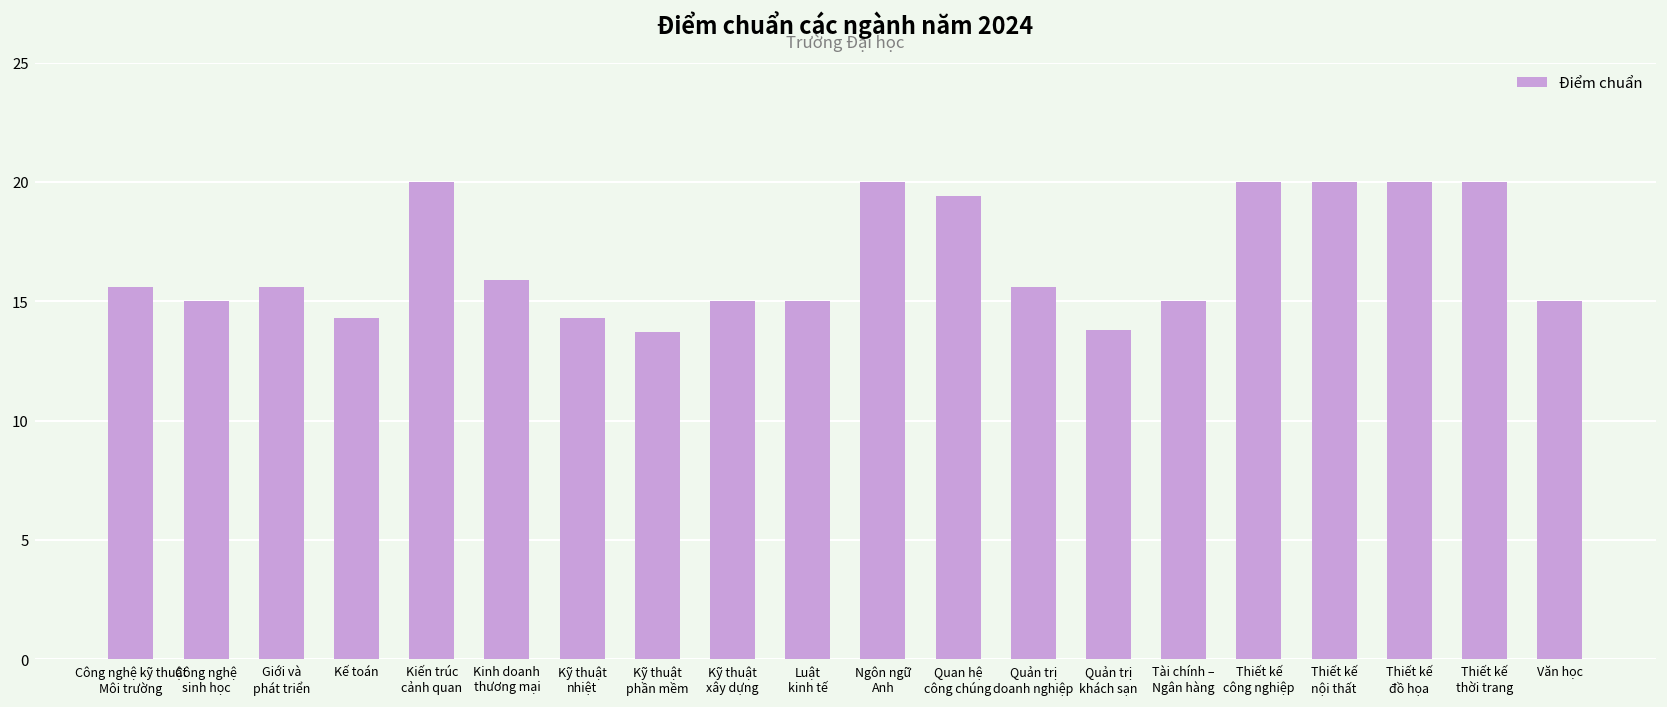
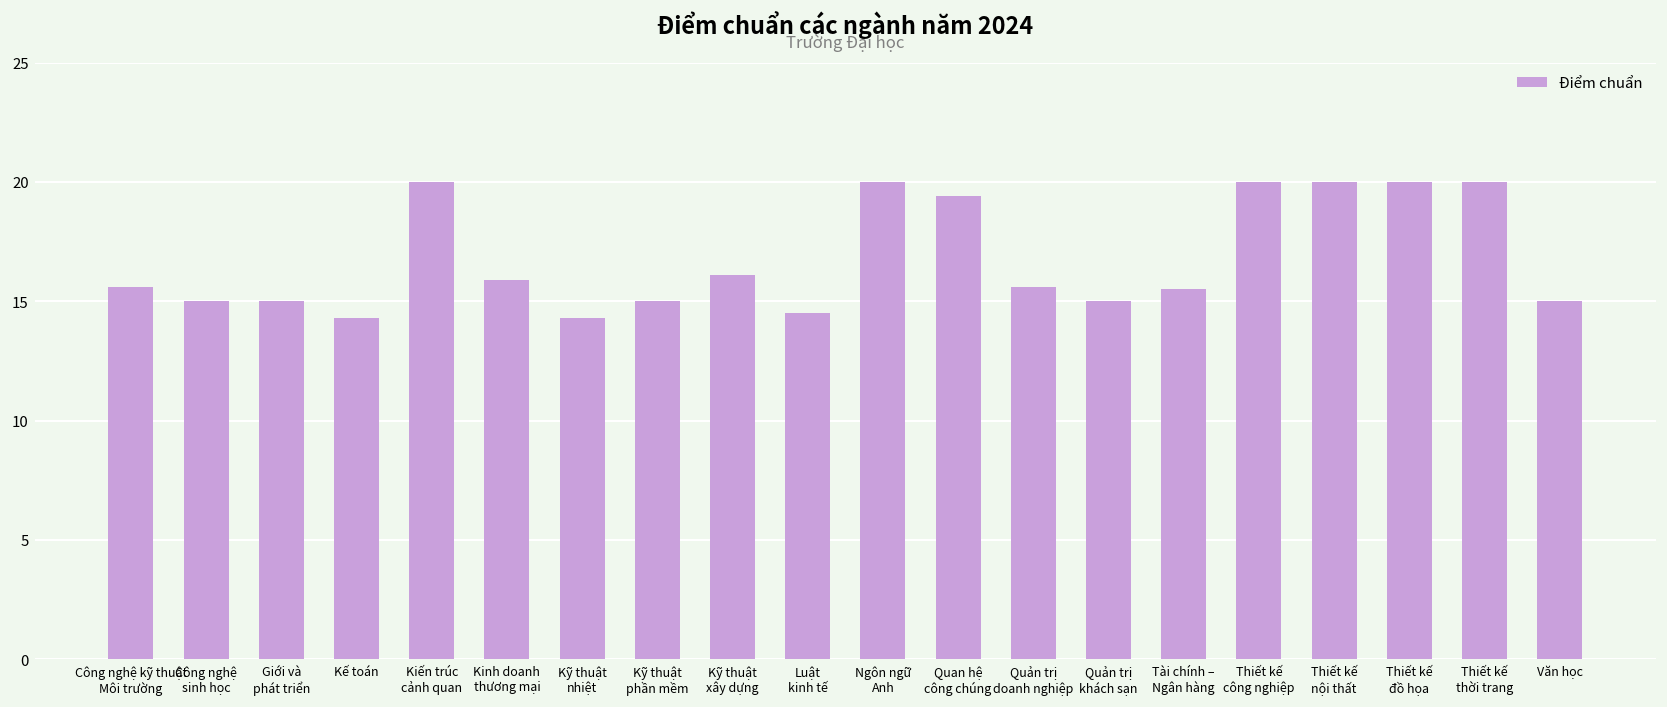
Giới và phát triển: 15.6 -> 15.0
Kỹ thuật phần mềm: 13.7 -> 15.0
Kỹ thuật xây dựng: 15.0 -> 16.1
Luật kinh tế: 15.0 -> 14.5
Quản trị khách sạn: 13.8 -> 15.0
Tài chính – Ngân hàng: 15.0 -> 15.5
